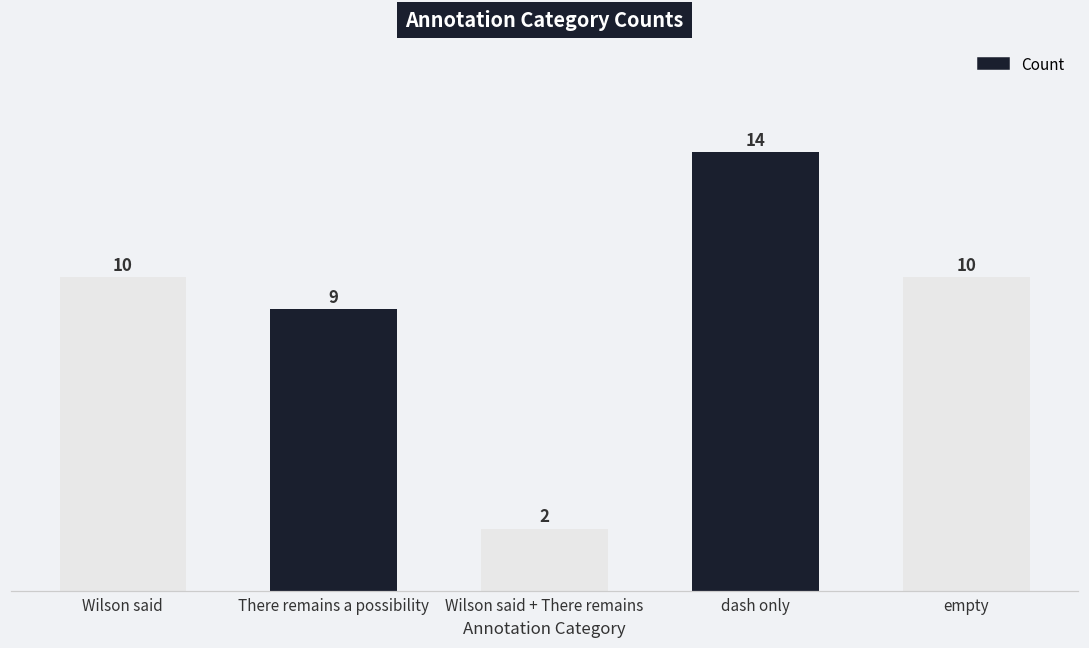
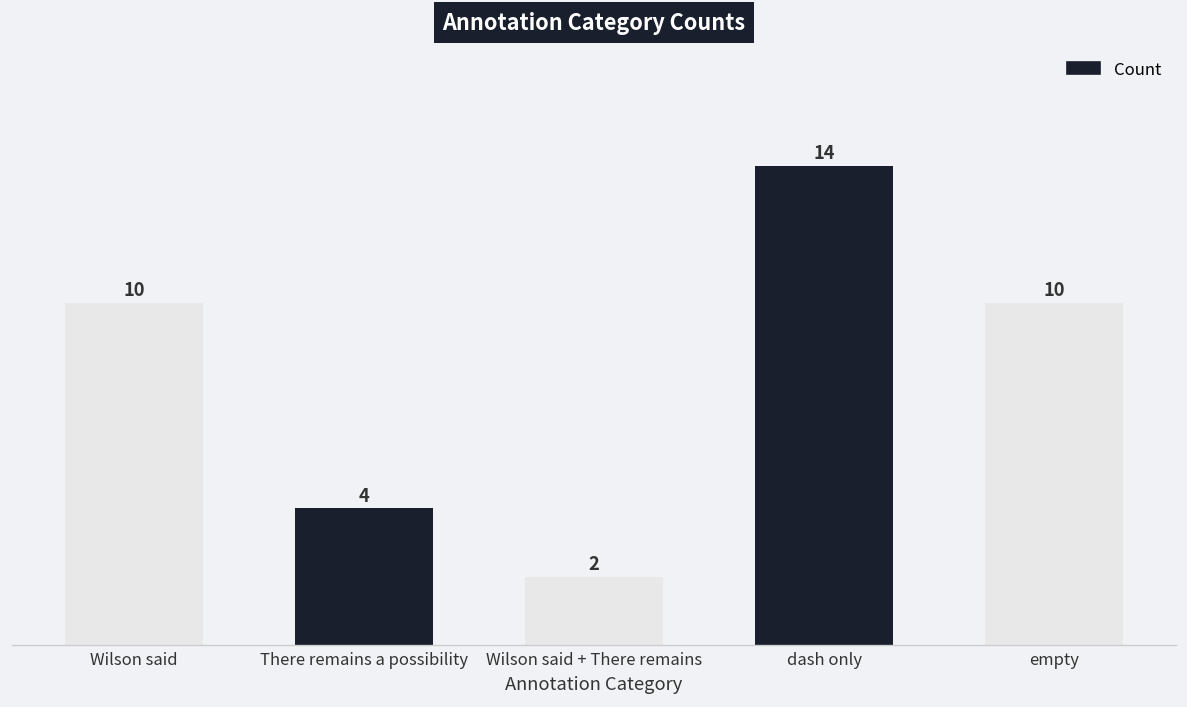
There remains a possibility: 9 -> 4
